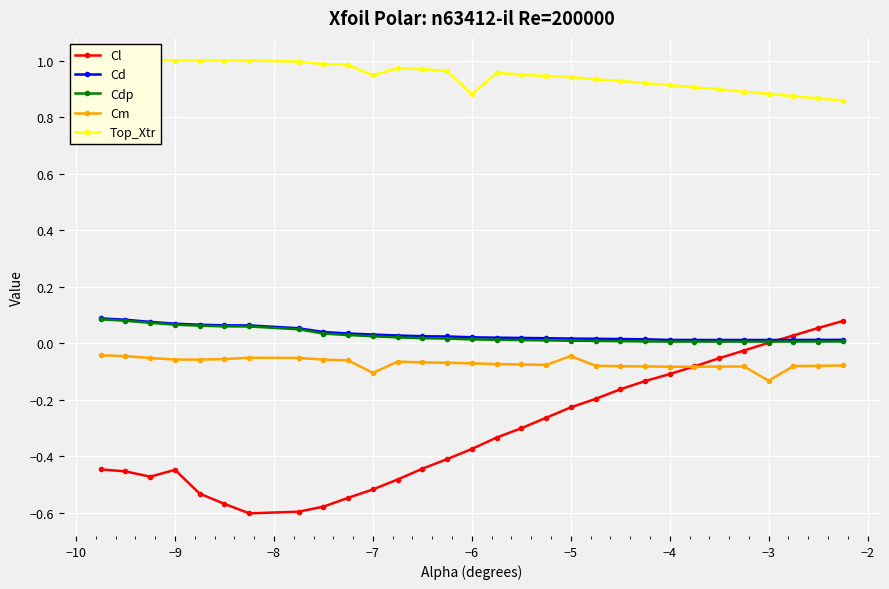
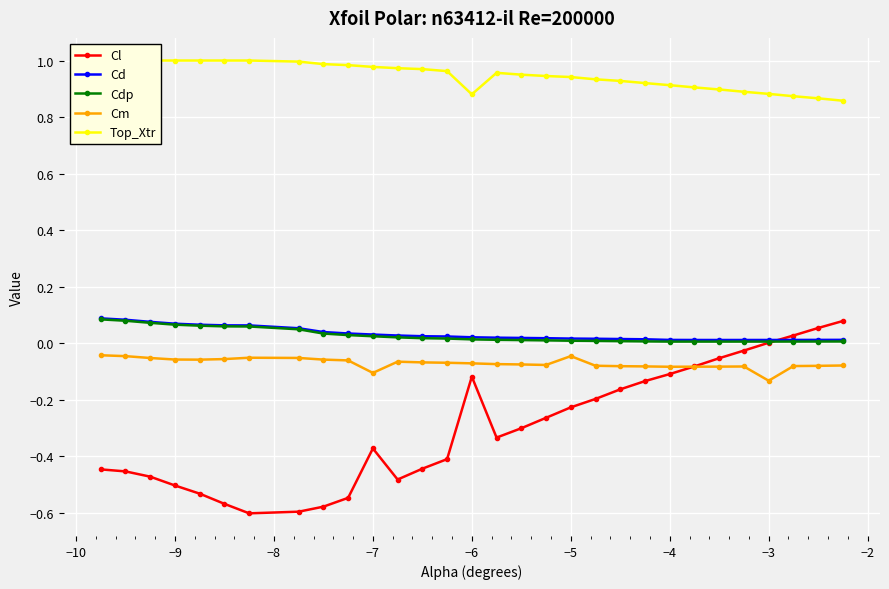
Cl, −9: -0.45 -> -0.50
Cl, −7: -0.52 -> -0.37
Top_Xtr, −7: 0.95 -> 0.98
Cl, −6: -0.37 -> -0.12
